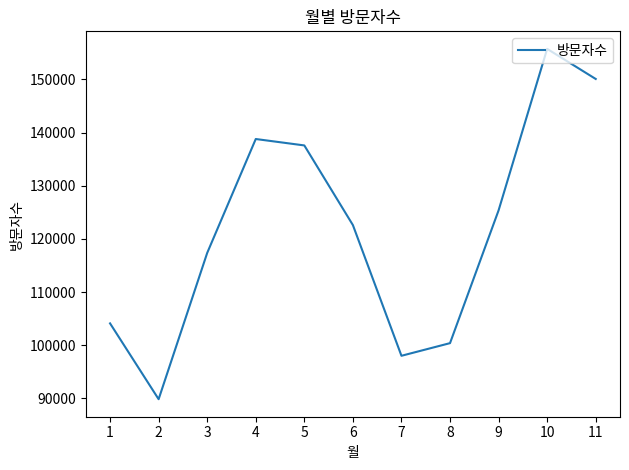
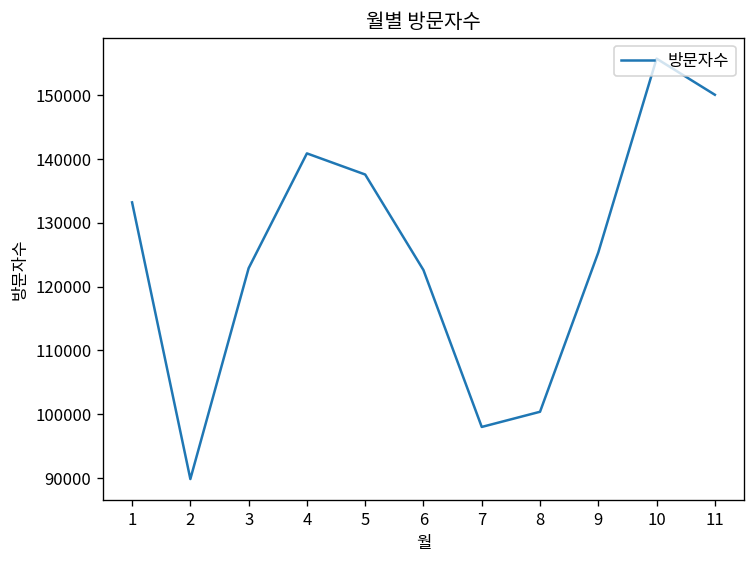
1: 104000 -> 133000
3: 117000 -> 123000
4: 139000 -> 141000
